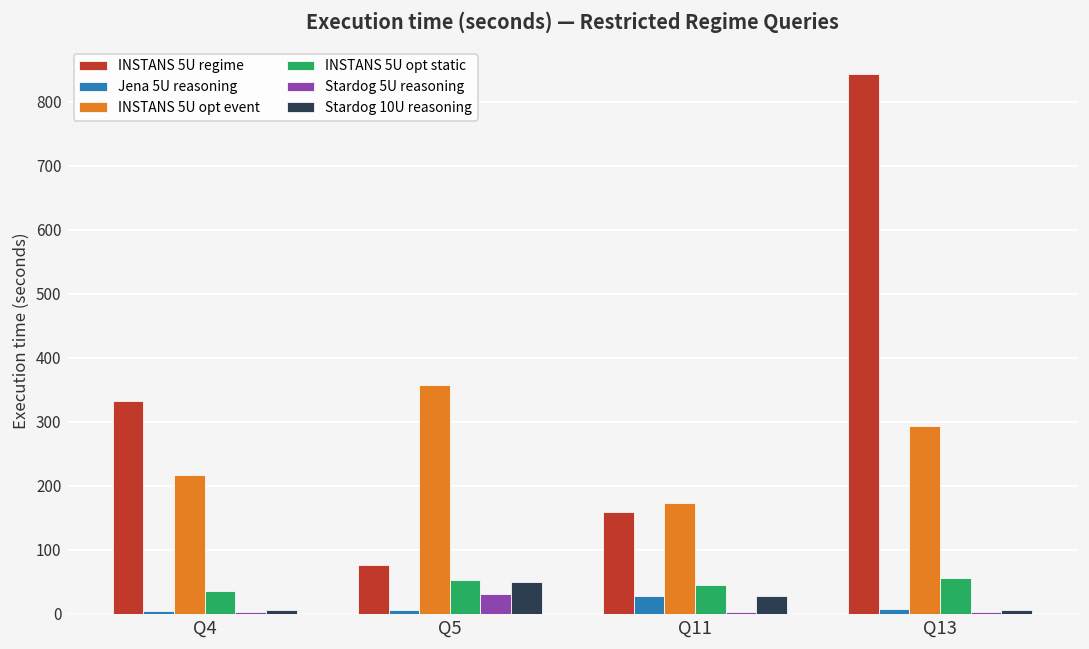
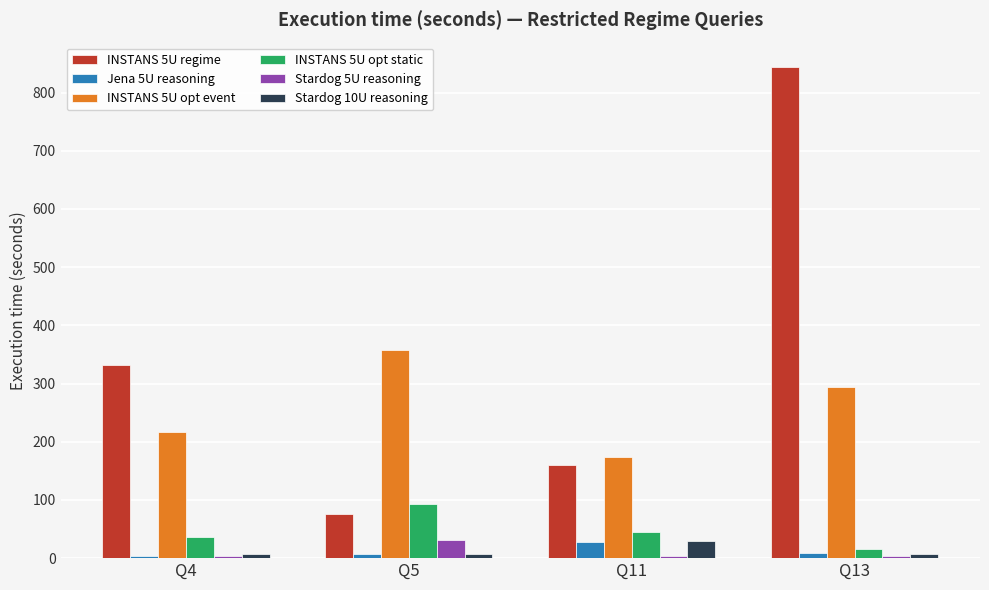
INSTANS 5U opt static, Q5: 50 -> 90
Stardog 10U reasoning, Q5: 50 -> 10
INSTANS 5U opt static, Q13: 60 -> 20
